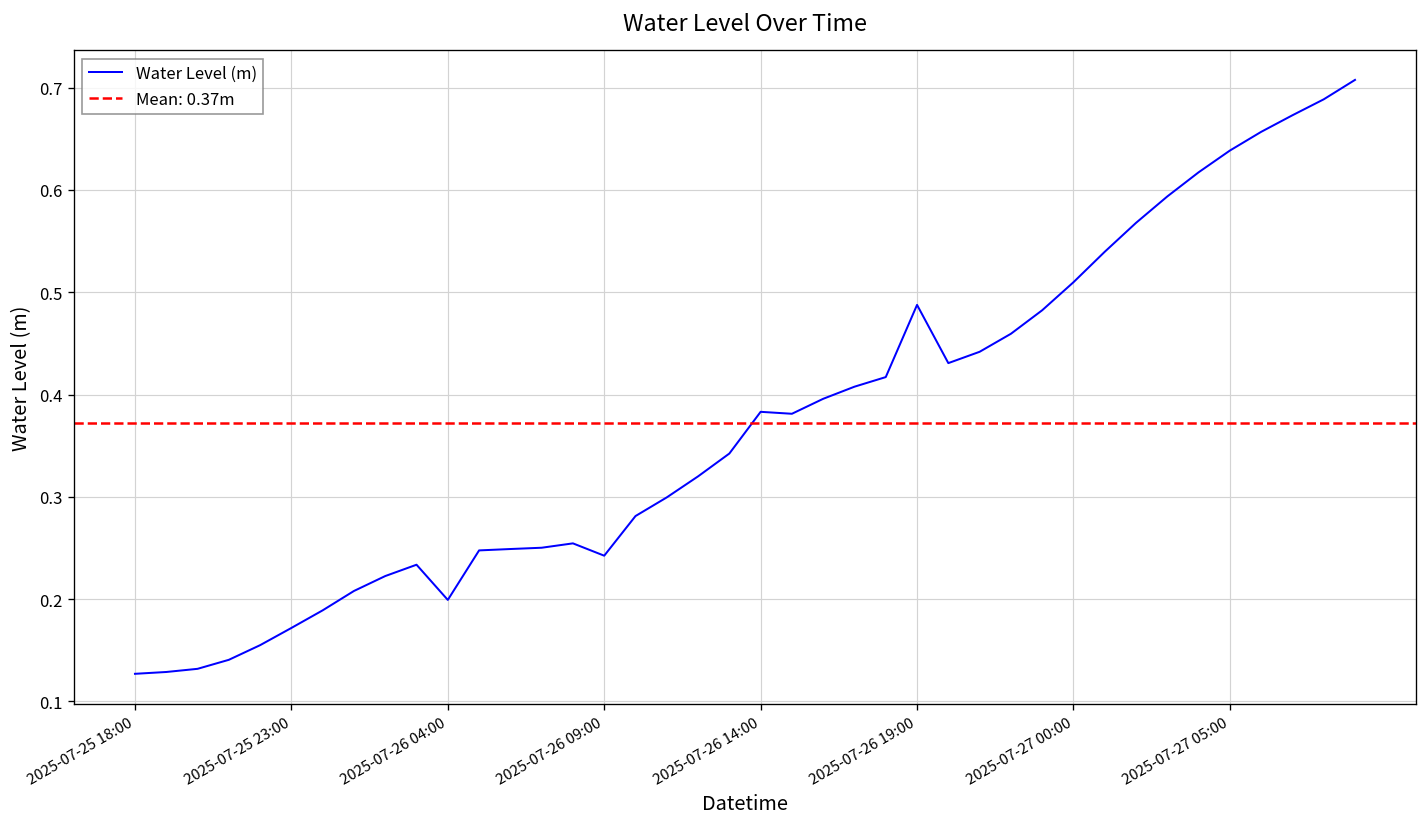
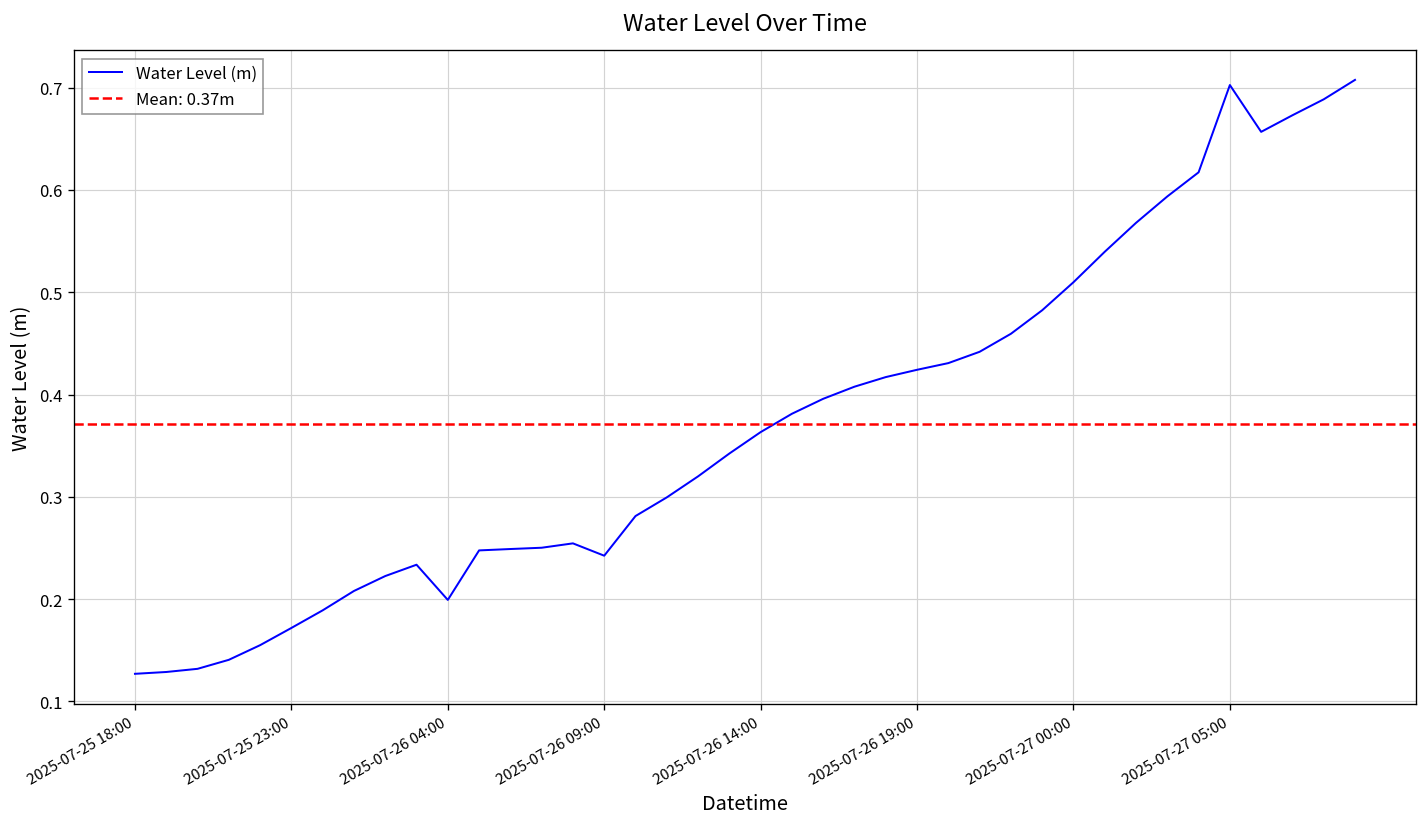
2025-07-26 14:00: 0.38 -> 0.36
2025-07-26 19:00: 0.49 -> 0.42
2025-07-27 05:00: 0.64 -> 0.70
